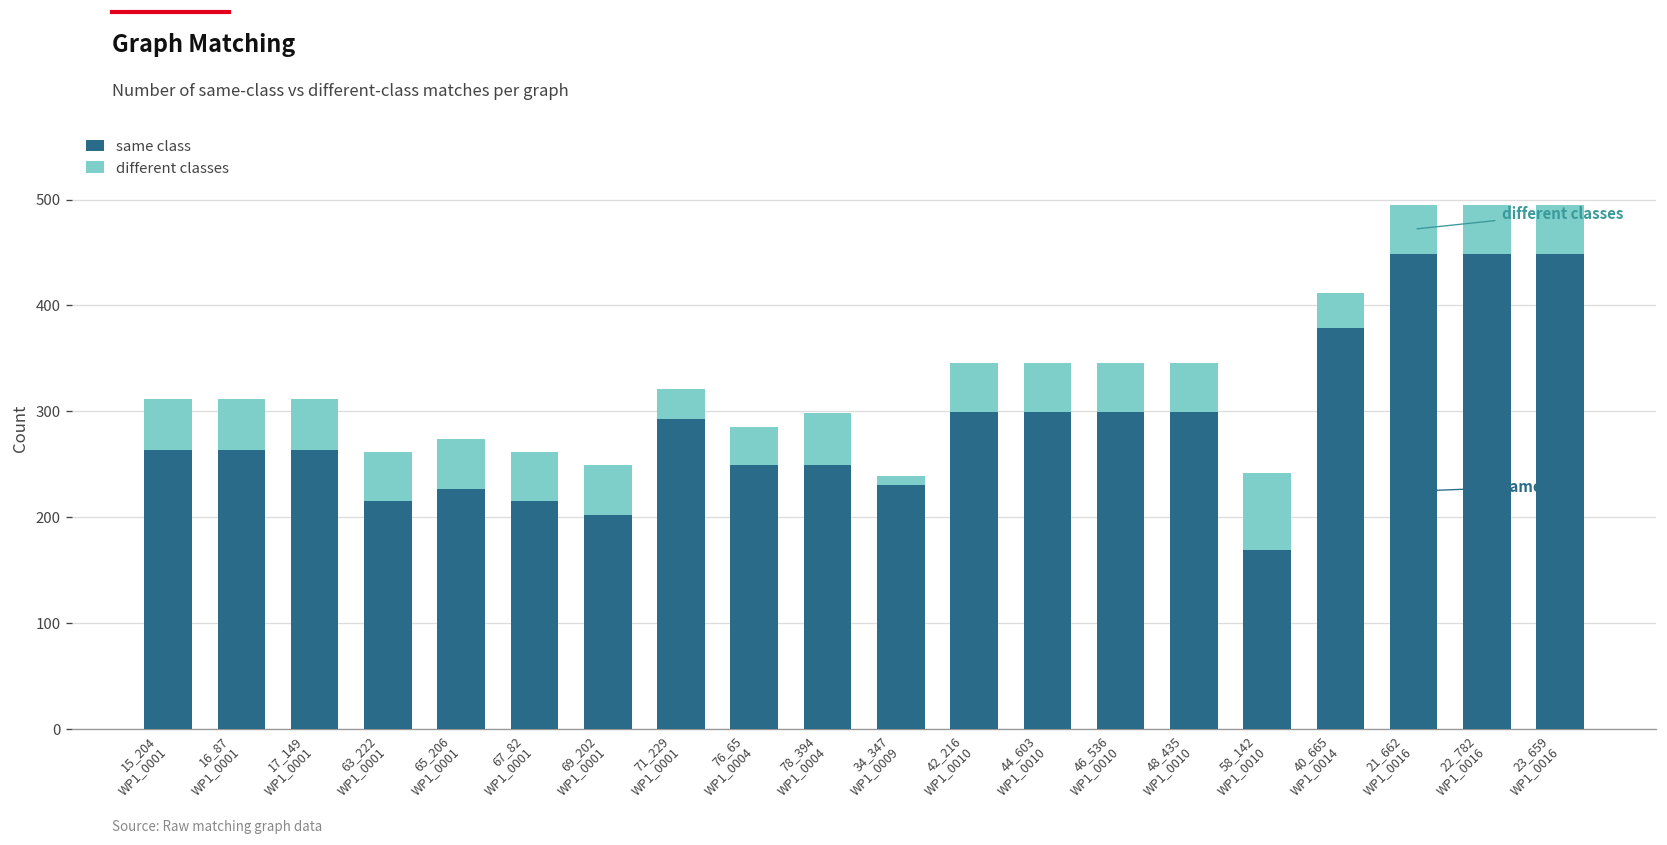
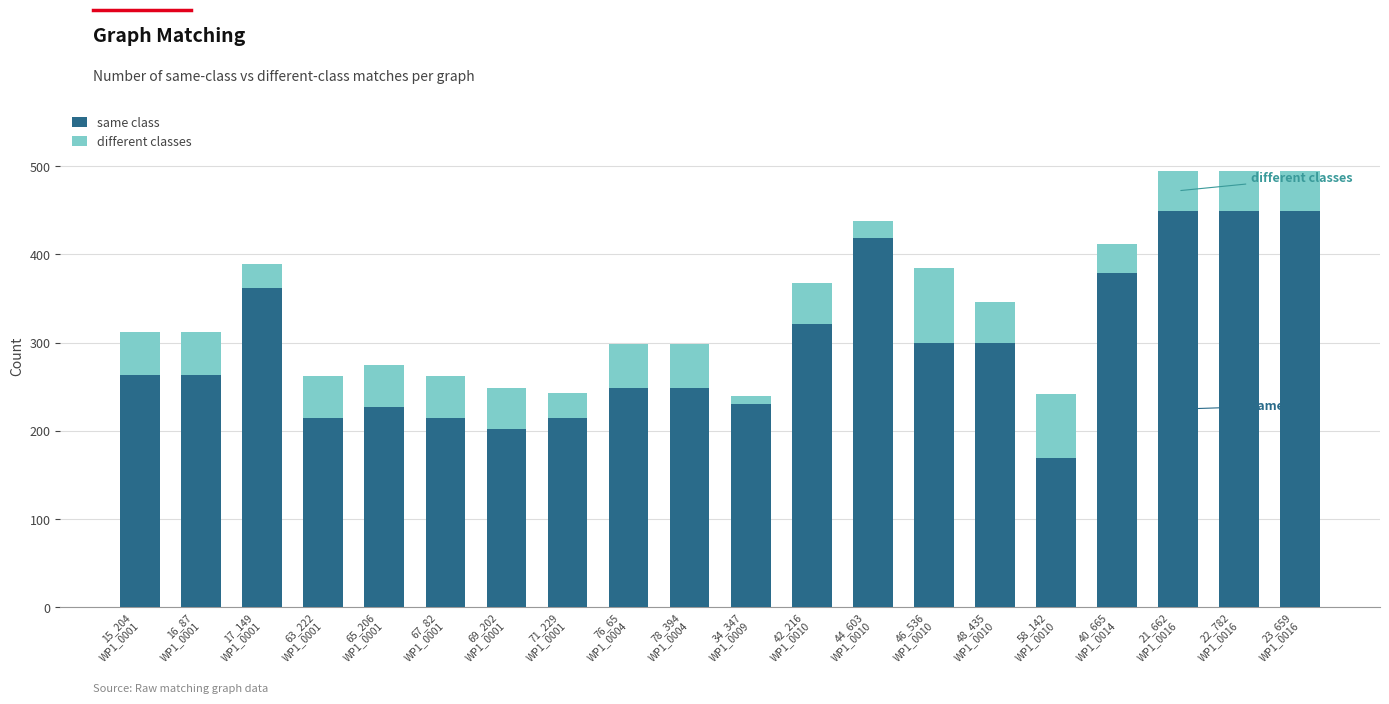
same class, 17_149 WP1_0001: 260 -> 360
different classes, 17_149 WP1_0001: 50 -> 30
same class, 71_229 WP1_0001: 290 -> 220
different classes, 76_65 WP1_0004: 40 -> 50
same class, 42_216 WP1_0010: 300 -> 320
same class, 44_603 WP1_0010: 300 -> 420
different classes, 44_603 WP1_0010: 50 -> 20
different classes, 46_536 WP1_0010: 50 -> 90
